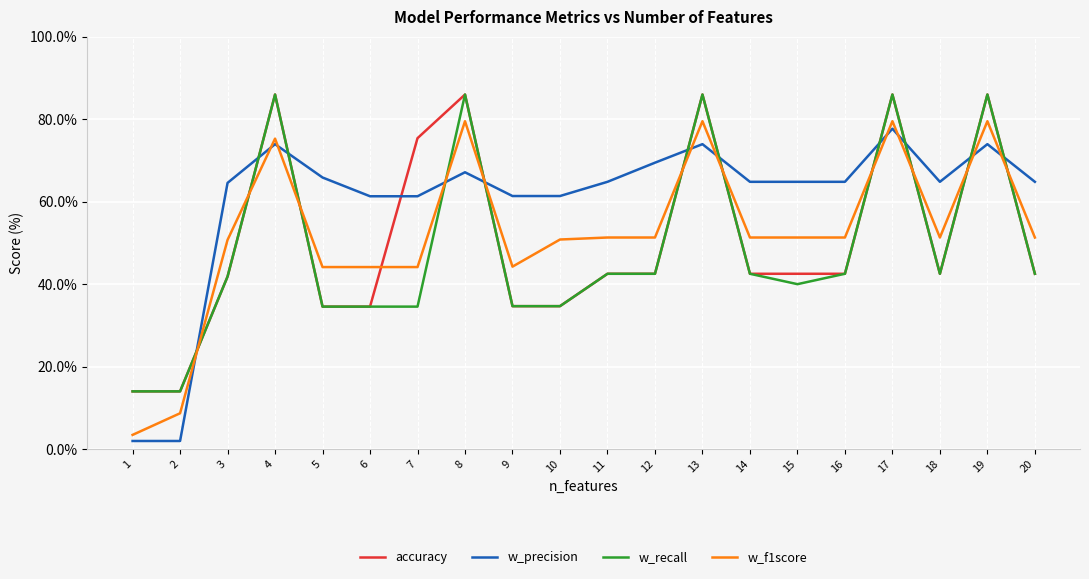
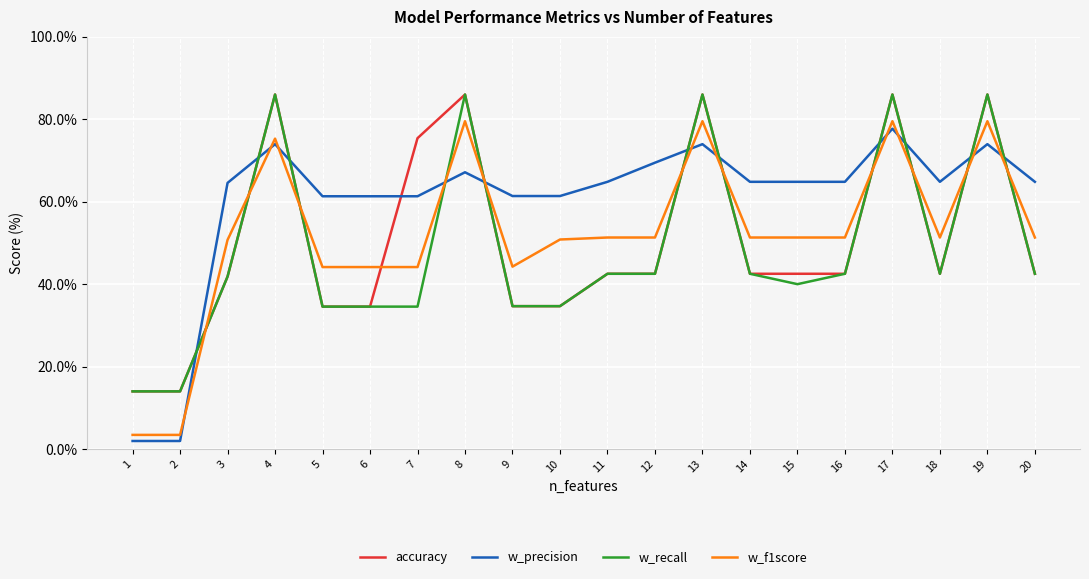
w_f1score, 2: 9% -> 3%
w_precision, 5: 66% -> 61%
